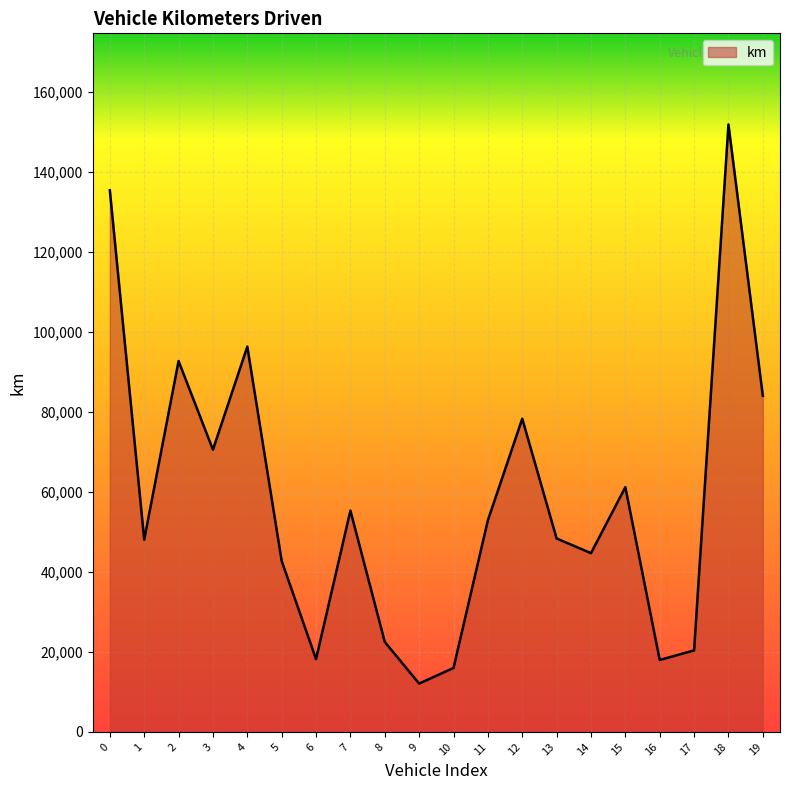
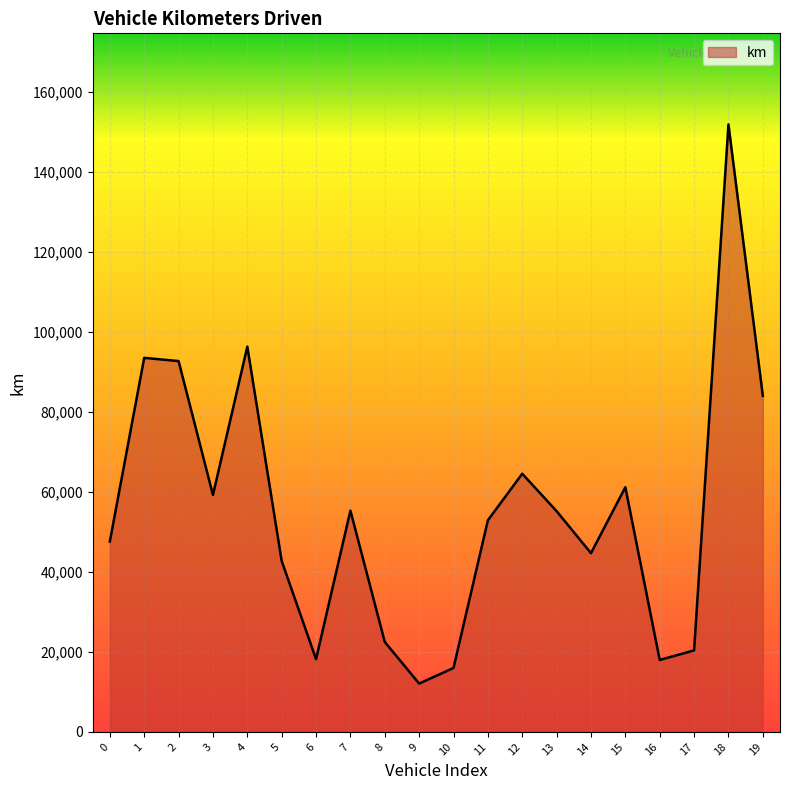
0: 135,000 -> 48,000
1: 48,000 -> 94,000
3: 71,000 -> 59,000
12: 78,000 -> 65,000
13: 48,000 -> 55,000
